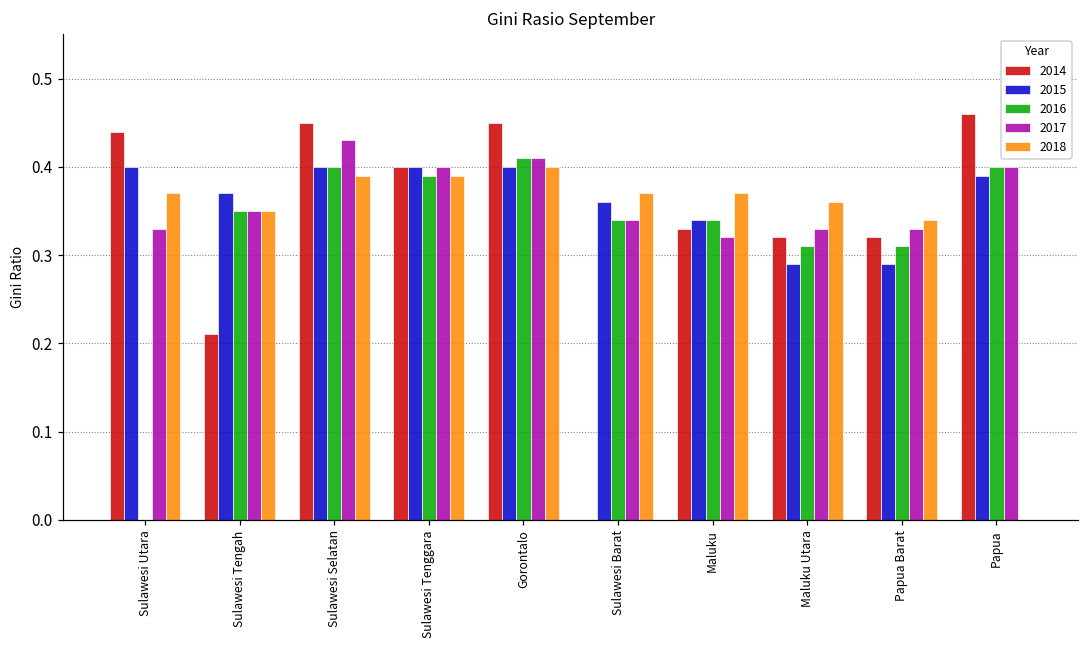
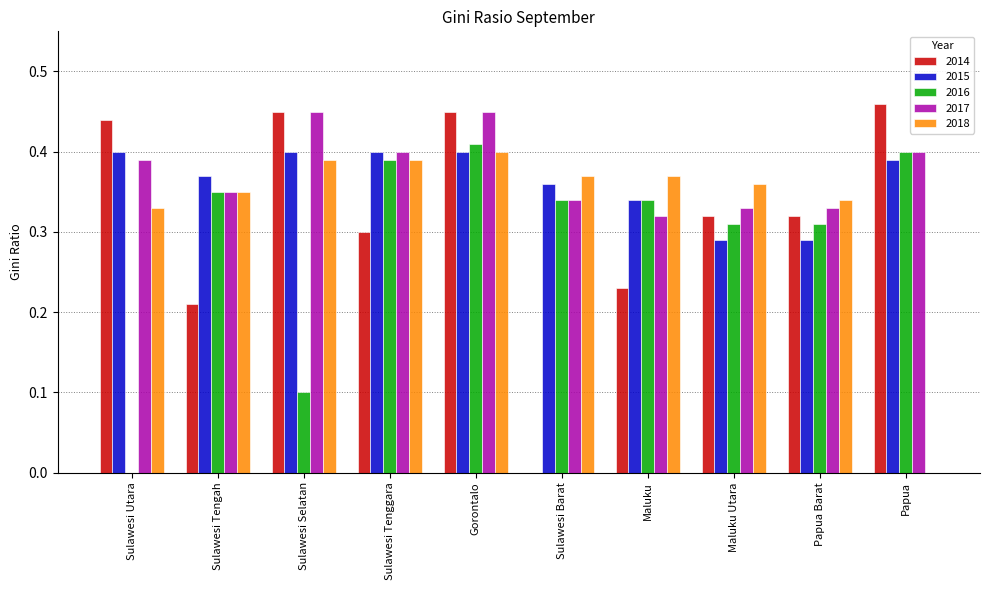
2017, Sulawesi Utara: 0.33 -> 0.39
2018, Sulawesi Utara: 0.37 -> 0.33
2016, Sulawesi Selatan: 0.4 -> 0.1
2017, Sulawesi Selatan: 0.43 -> 0.45
2014, Sulawesi Tenggara: 0.4 -> 0.3
2017, Gorontalo: 0.41 -> 0.45
2014, Maluku: 0.33 -> 0.23
